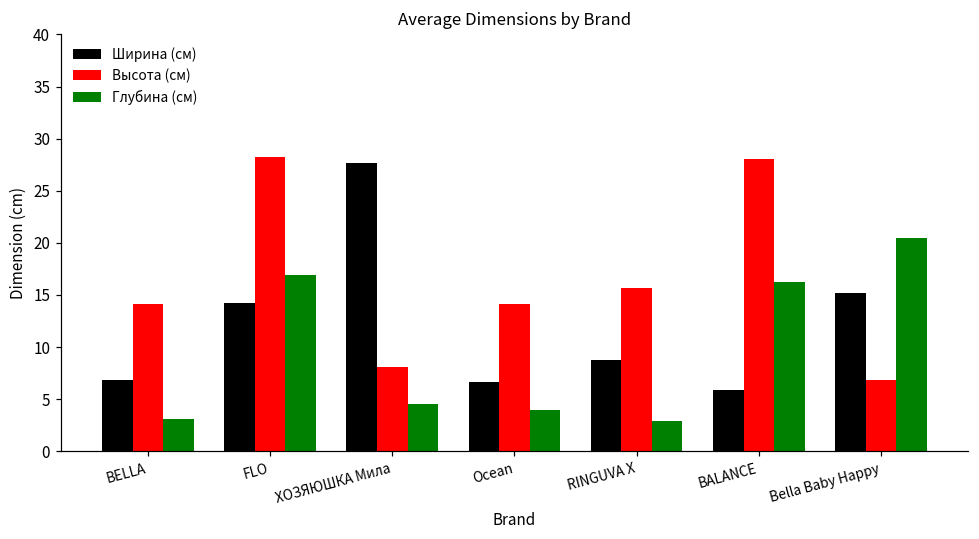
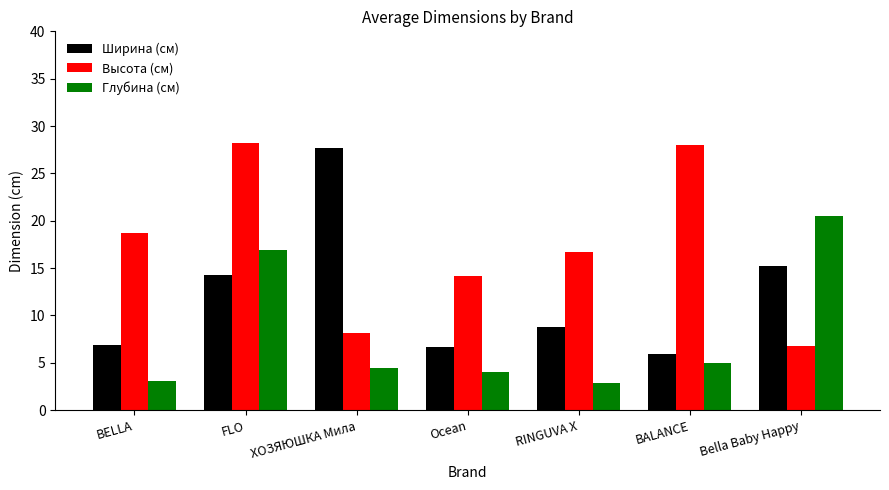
Высота (см), BELLA: 14 -> 19
Высота (см), RINGUVA Х: 16 -> 17
Глубина (см), BALANCE: 16 -> 5
